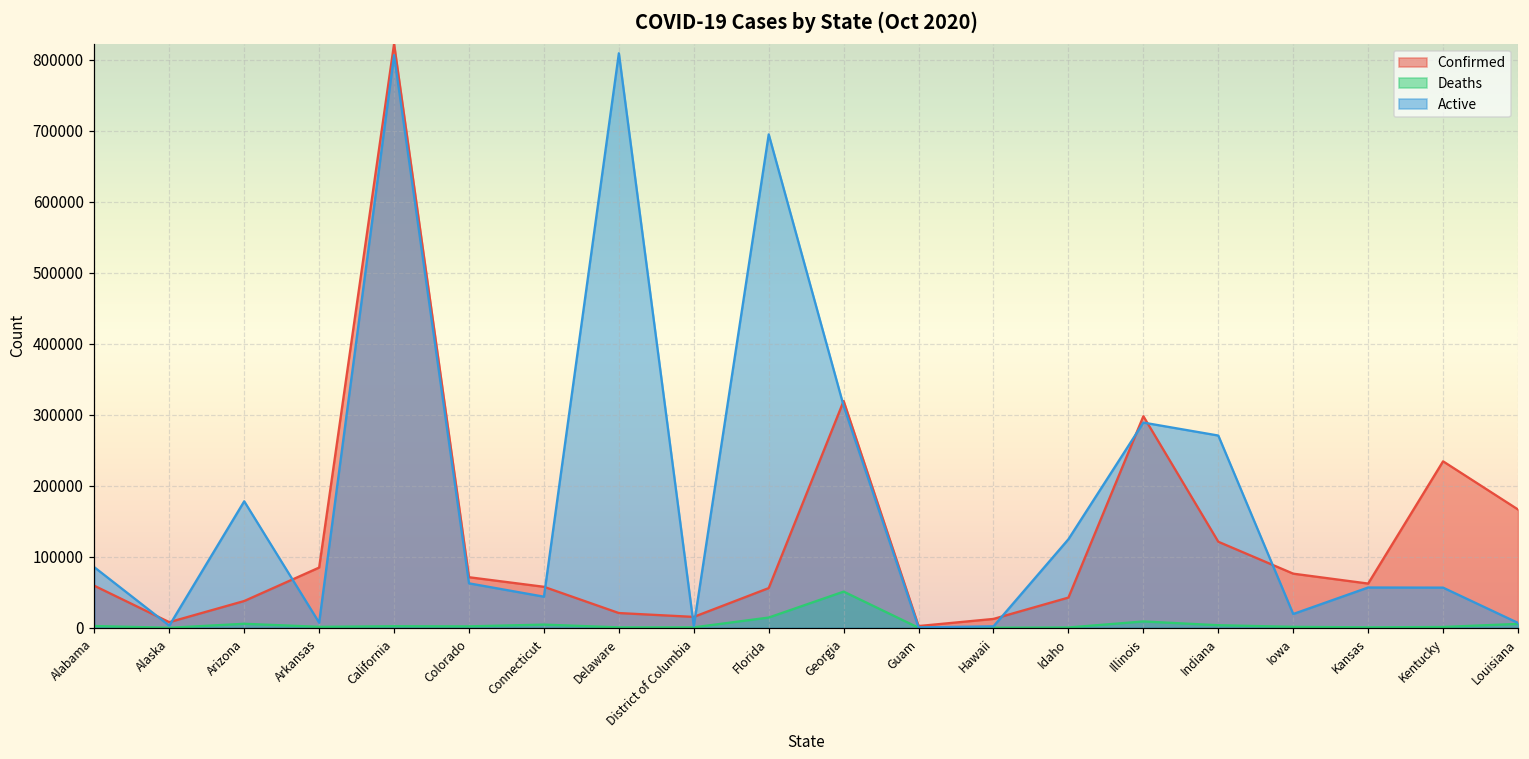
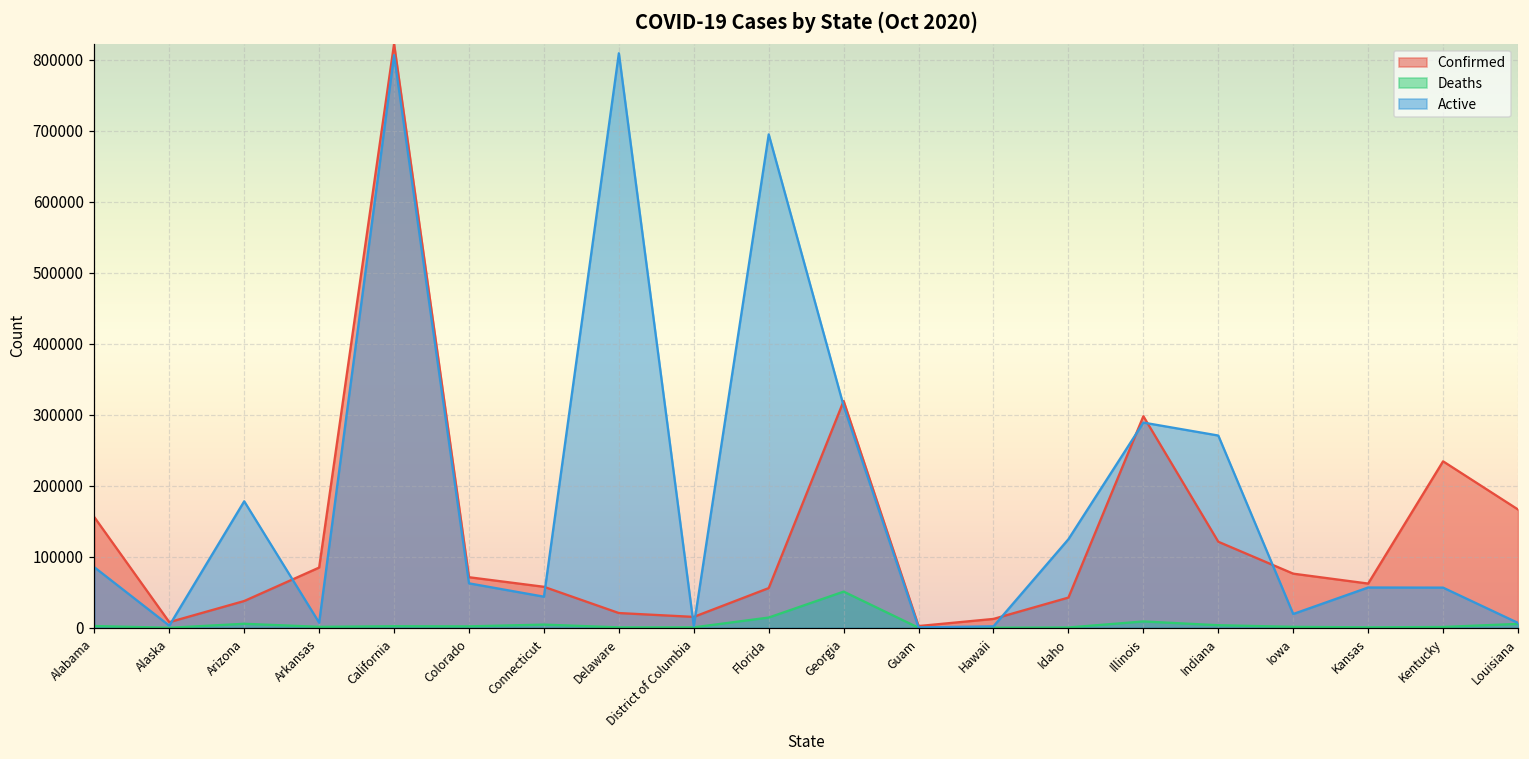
Confirmed, Alabama: 60000 -> 160000
